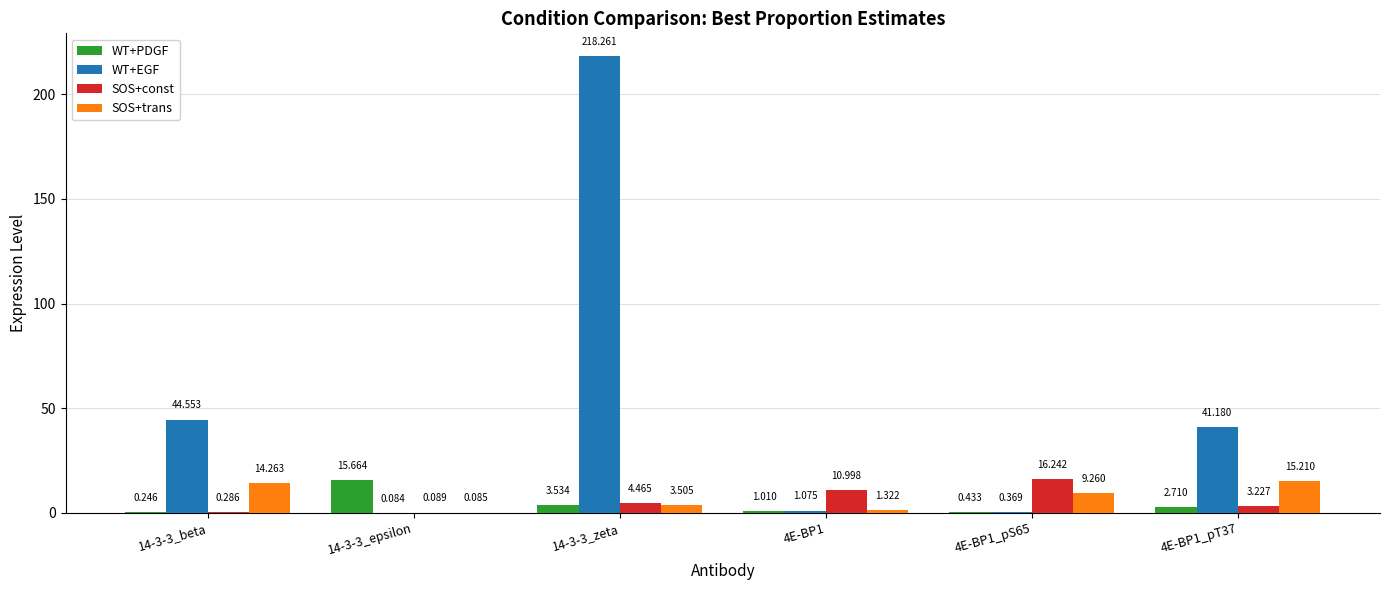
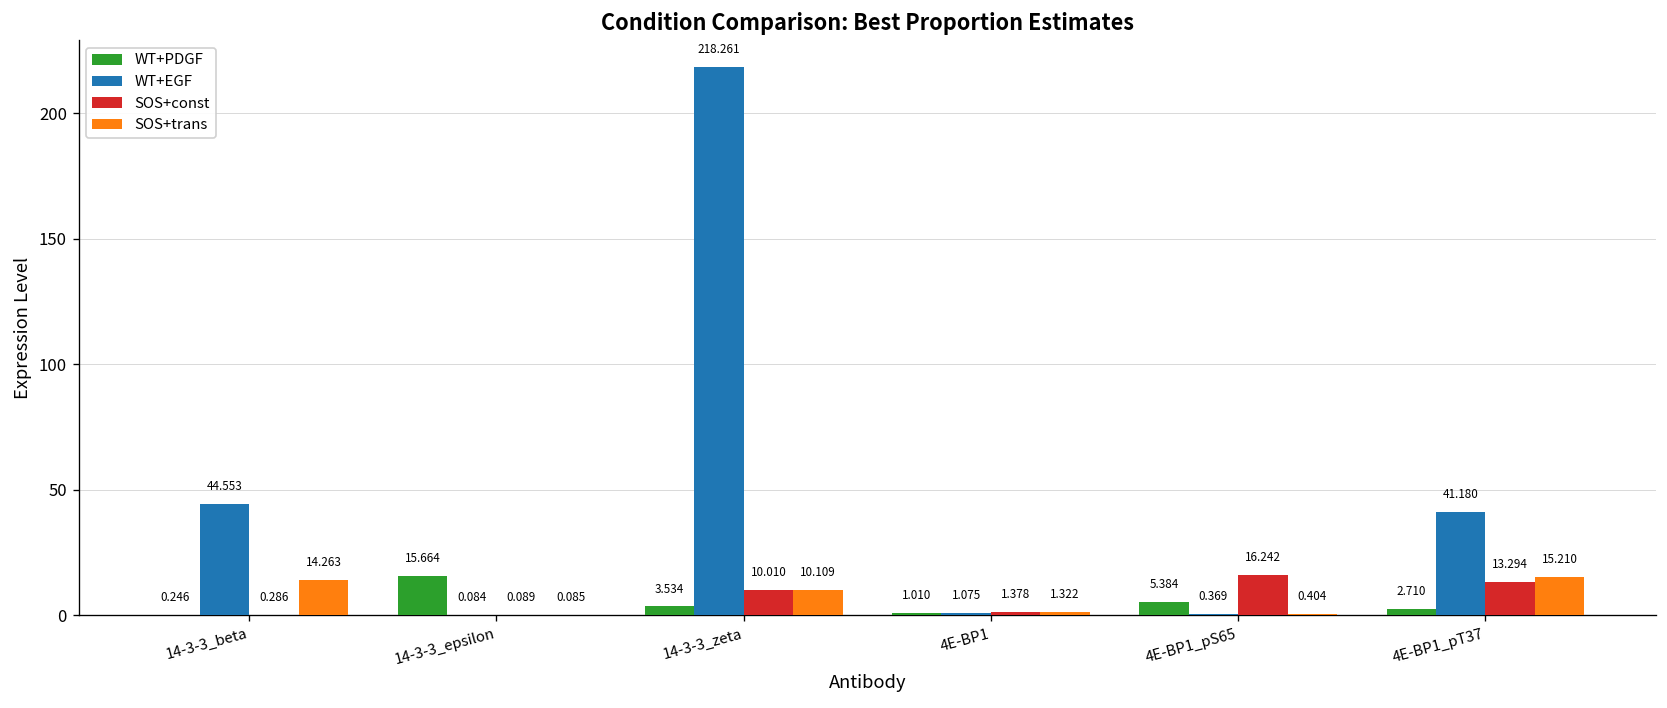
SOS+const, 14-3-3_zeta: 4.465 -> 10.010
SOS+trans, 14-3-3_zeta: 3.505 -> 10.109
SOS+const, 4E-BP1: 10.998 -> 1.378
WT+PDGF, 4E-BP1_pS65: 0.433 -> 5.384
SOS+trans, 4E-BP1_pS65: 9.260 -> 0.404
SOS+const, 4E-BP1_pT37: 3.227 -> 13.294
